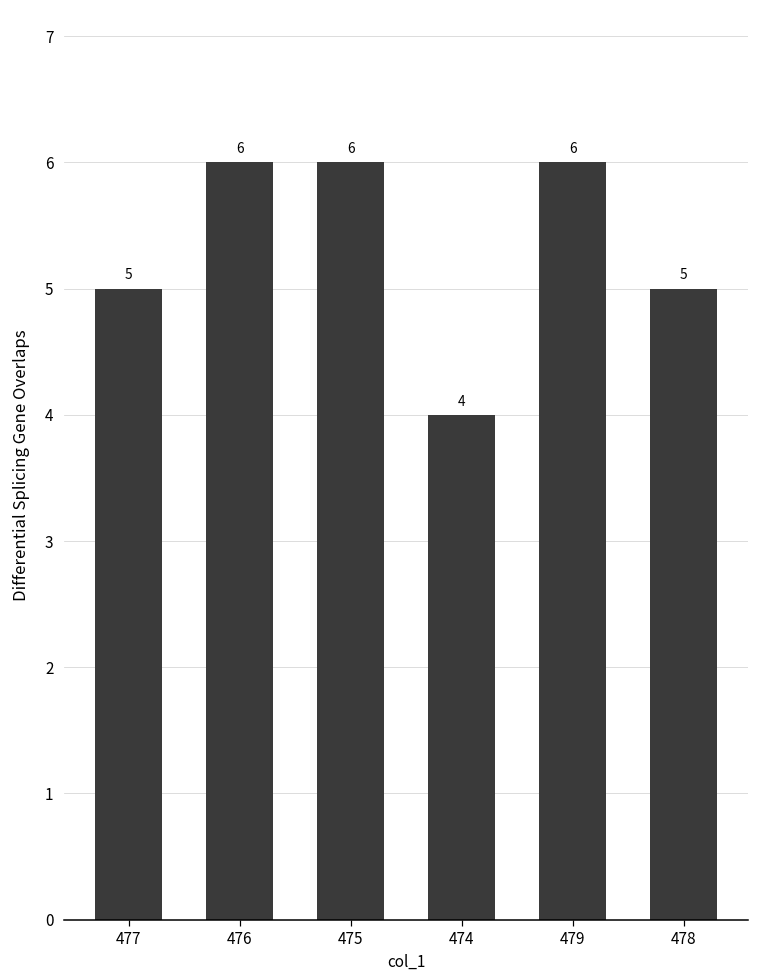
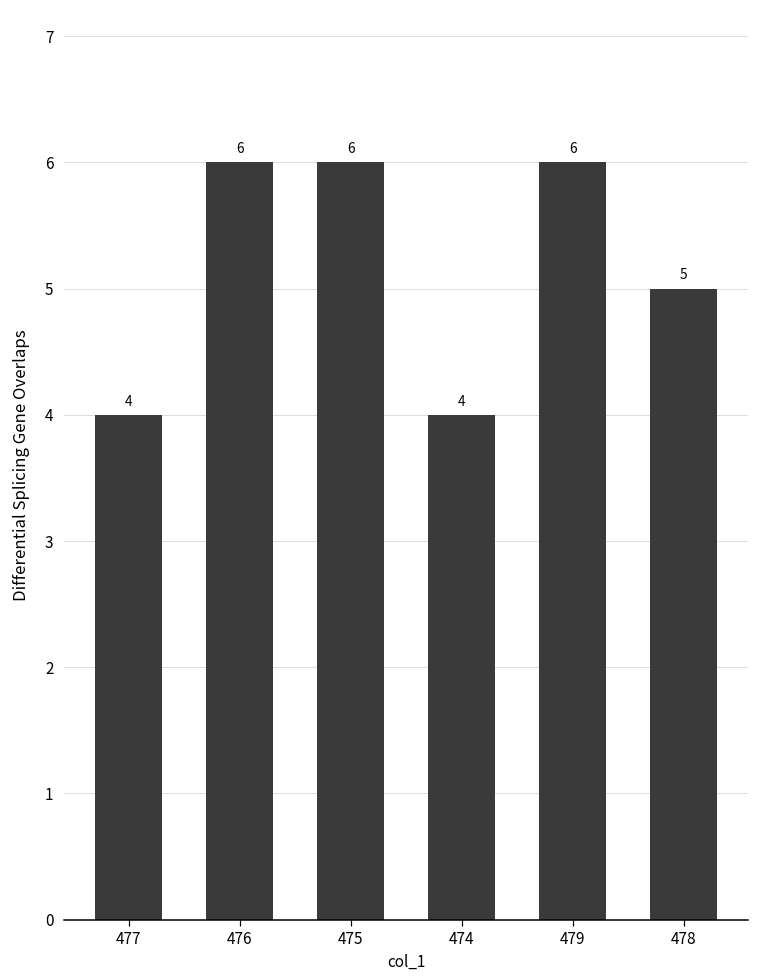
477: 5 -> 4
